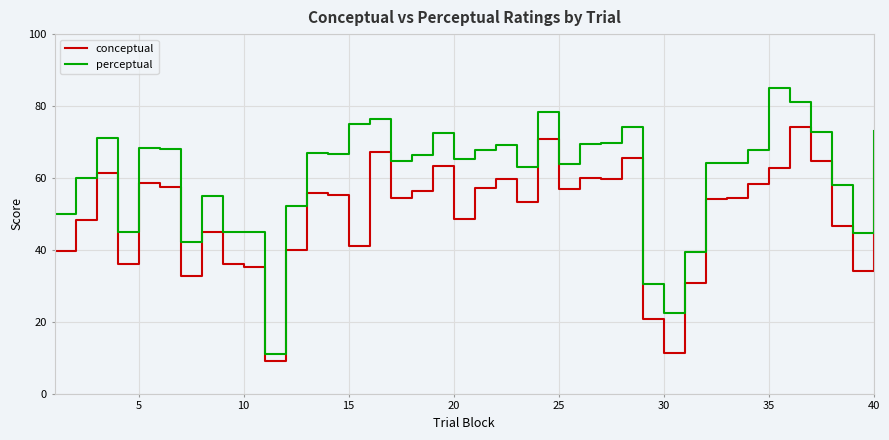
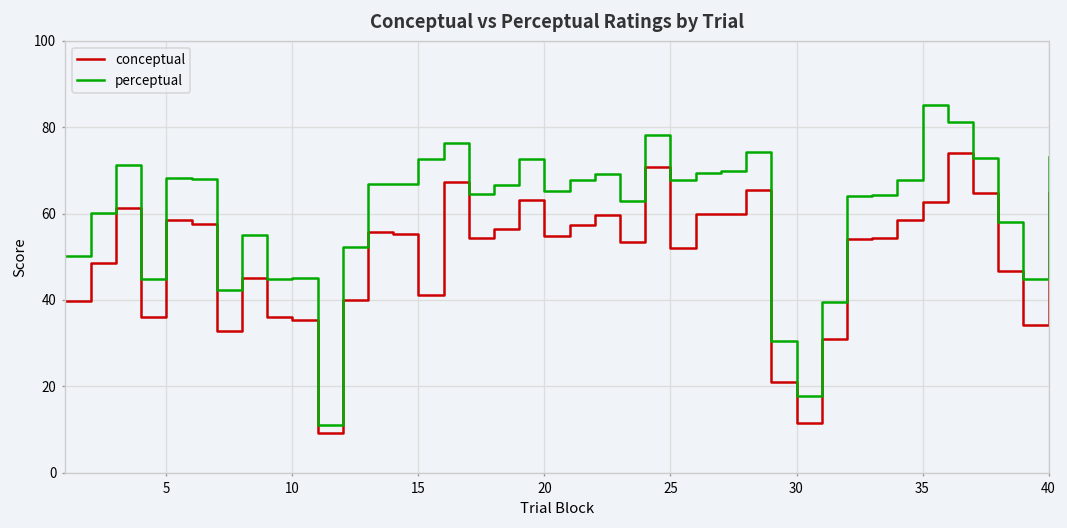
perceptual, 15: 75 -> 73
conceptual, 20: 48 -> 55
conceptual, 25: 57 -> 52
perceptual, 25: 64 -> 68
perceptual, 30: 22 -> 18
